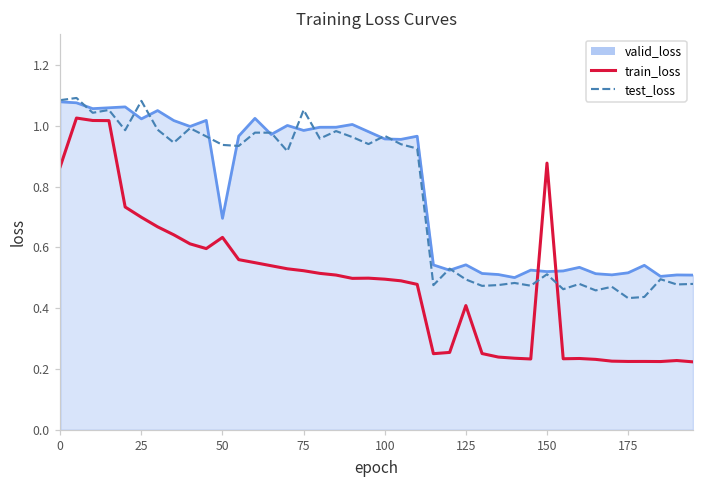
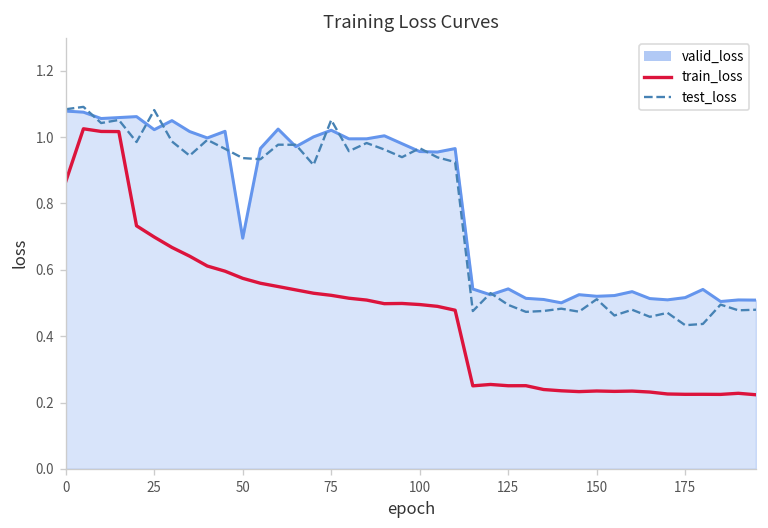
train_loss, 50: 0.63 -> 0.57
valid_loss, 75: 0.98 -> 1.02
train_loss, 125: 0.41 -> 0.25
train_loss, 150: 0.88 -> 0.23
